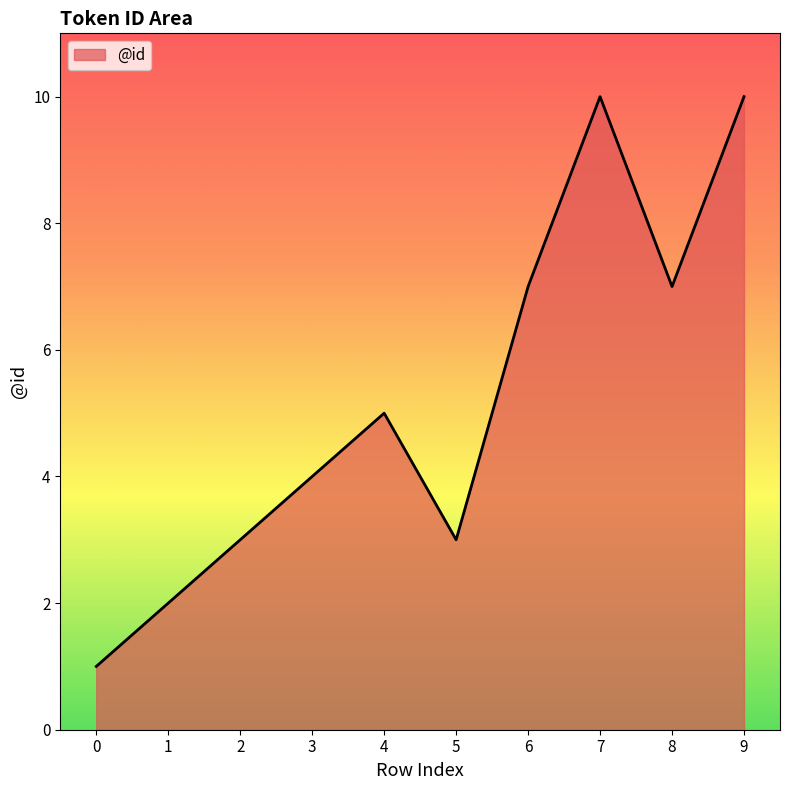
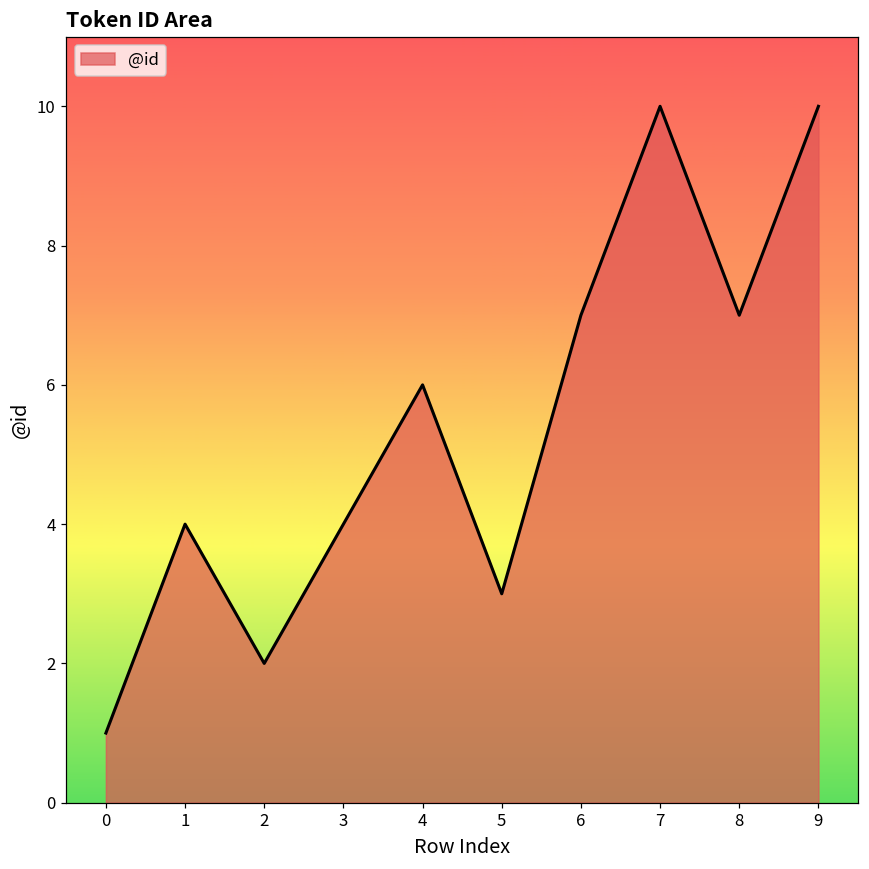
1: 2 -> 4
2: 3 -> 2
4: 5 -> 6
